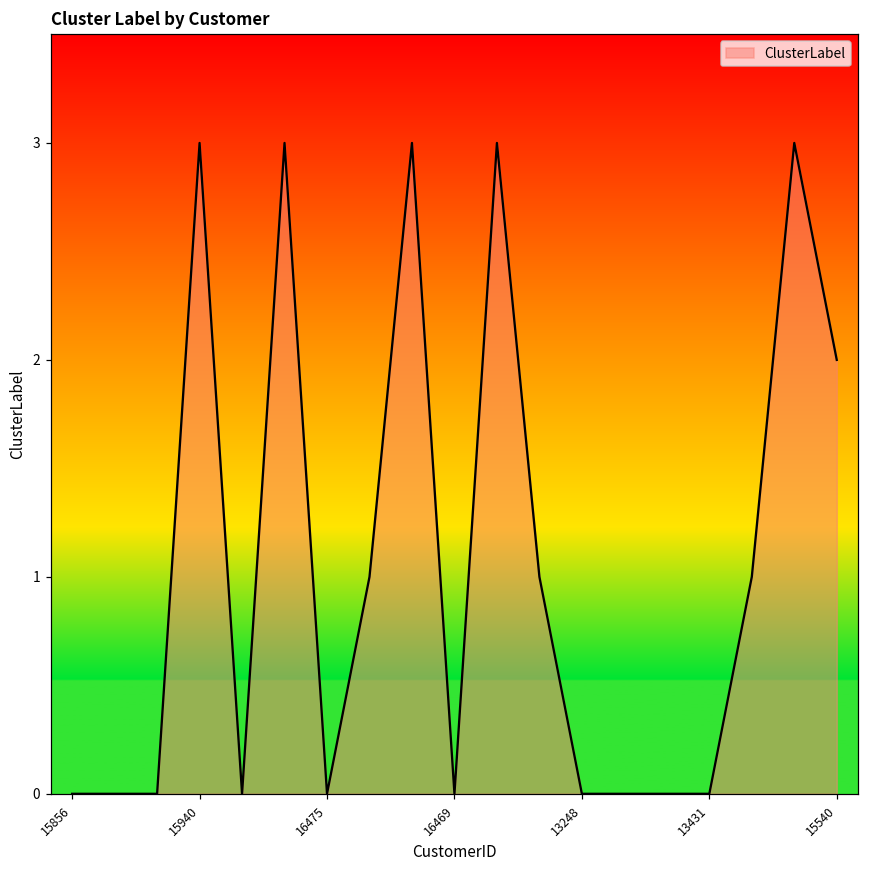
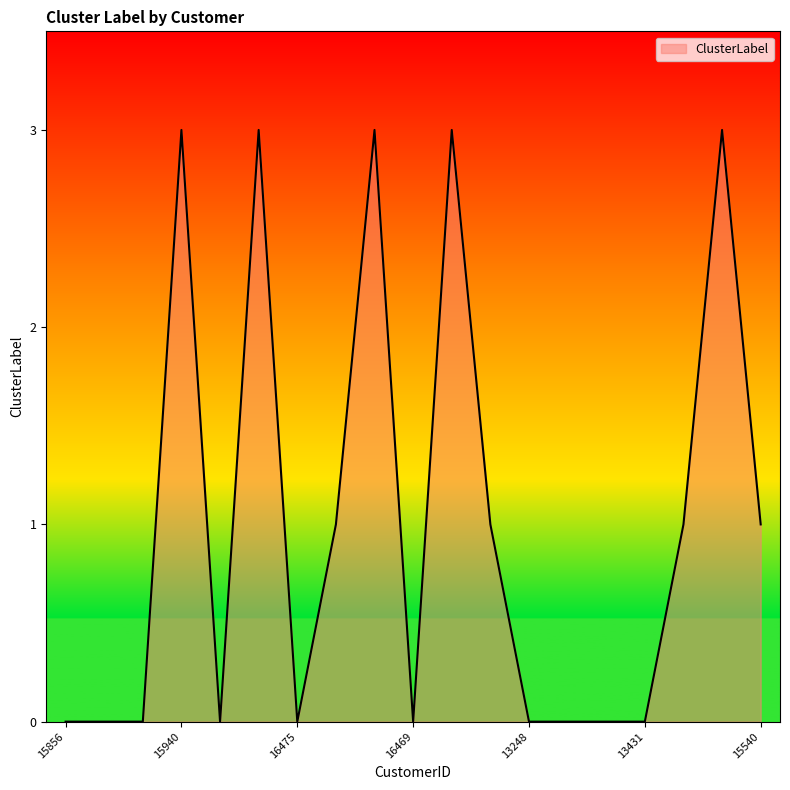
15540: 2 -> 1
